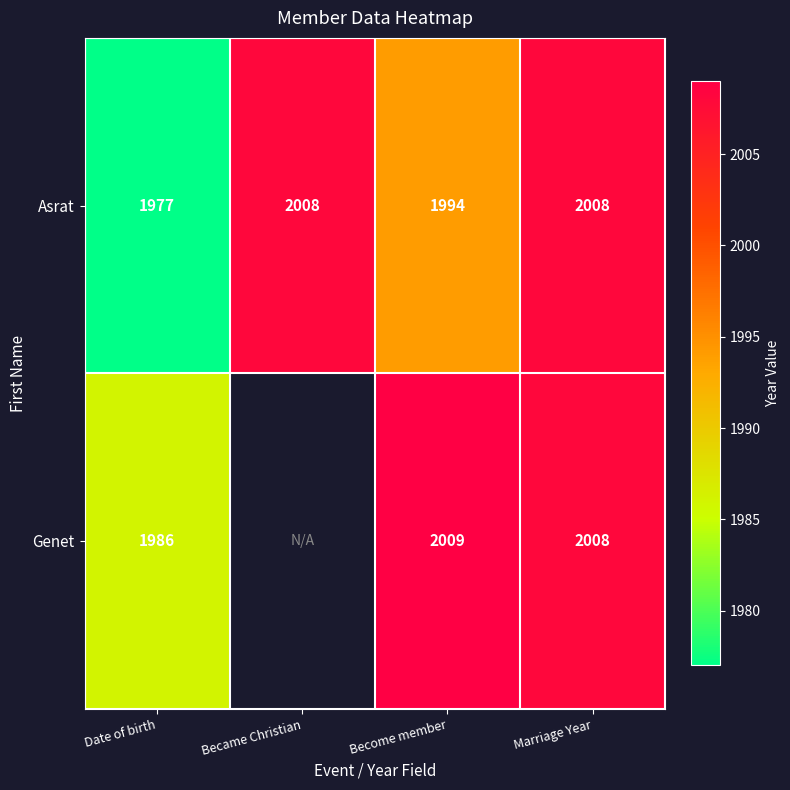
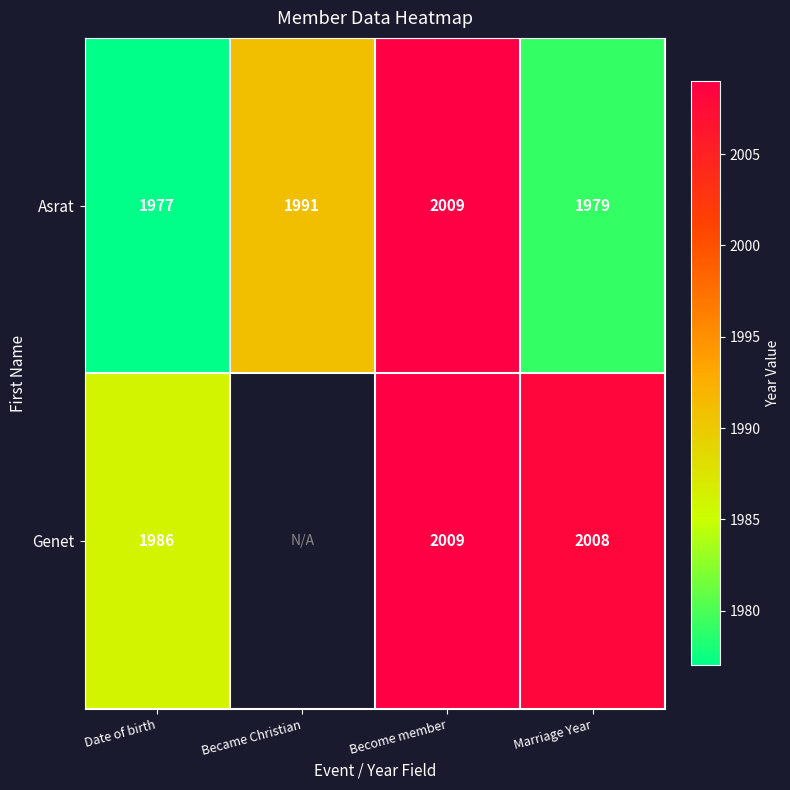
Asrat, Became Christian: 2008 -> 1991
Asrat, Become member: 1994 -> 2009
Asrat, Marriage Year: 2008 -> 1979
